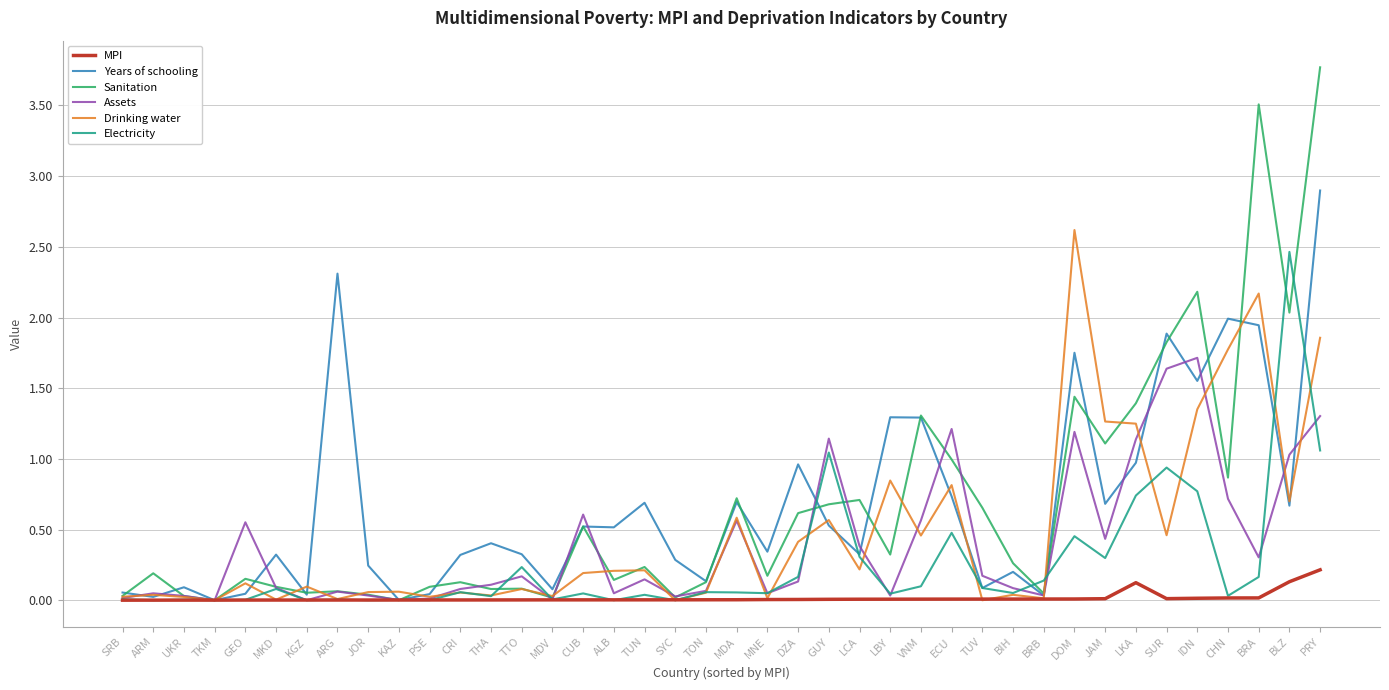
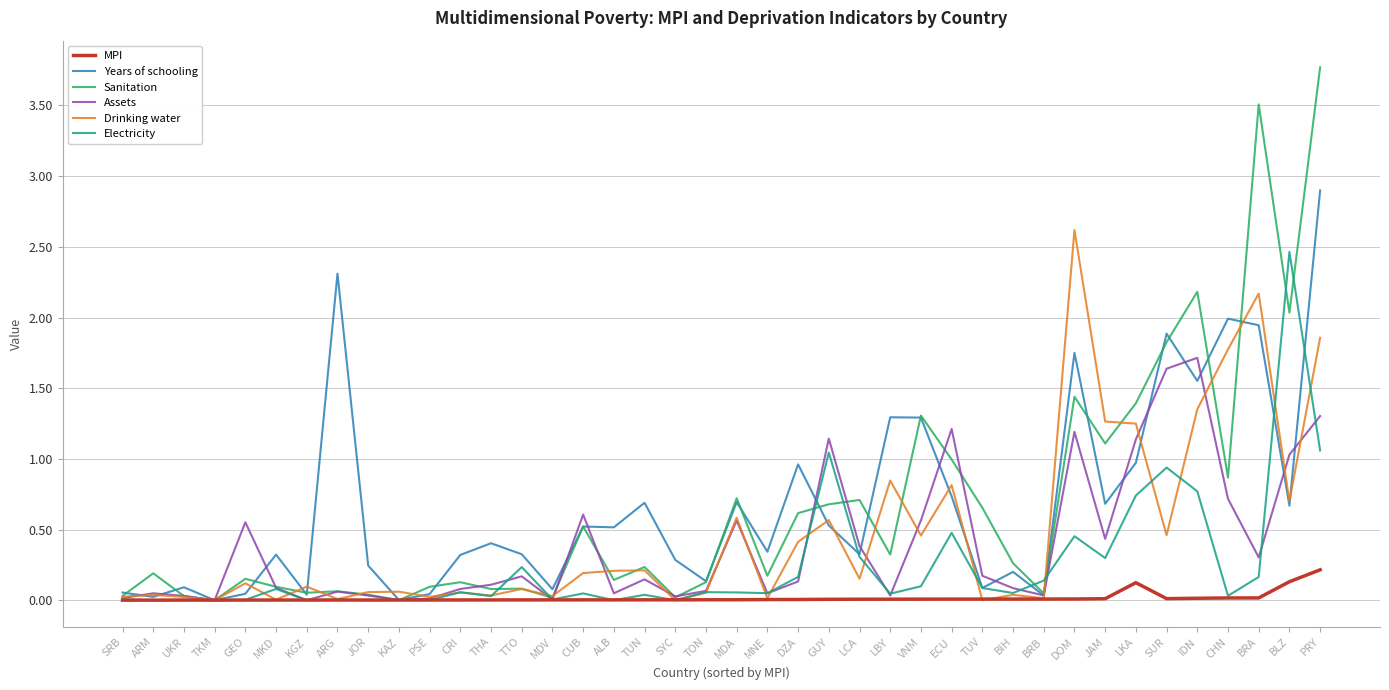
Drinking water, LCA: 0.22 -> 0.15
